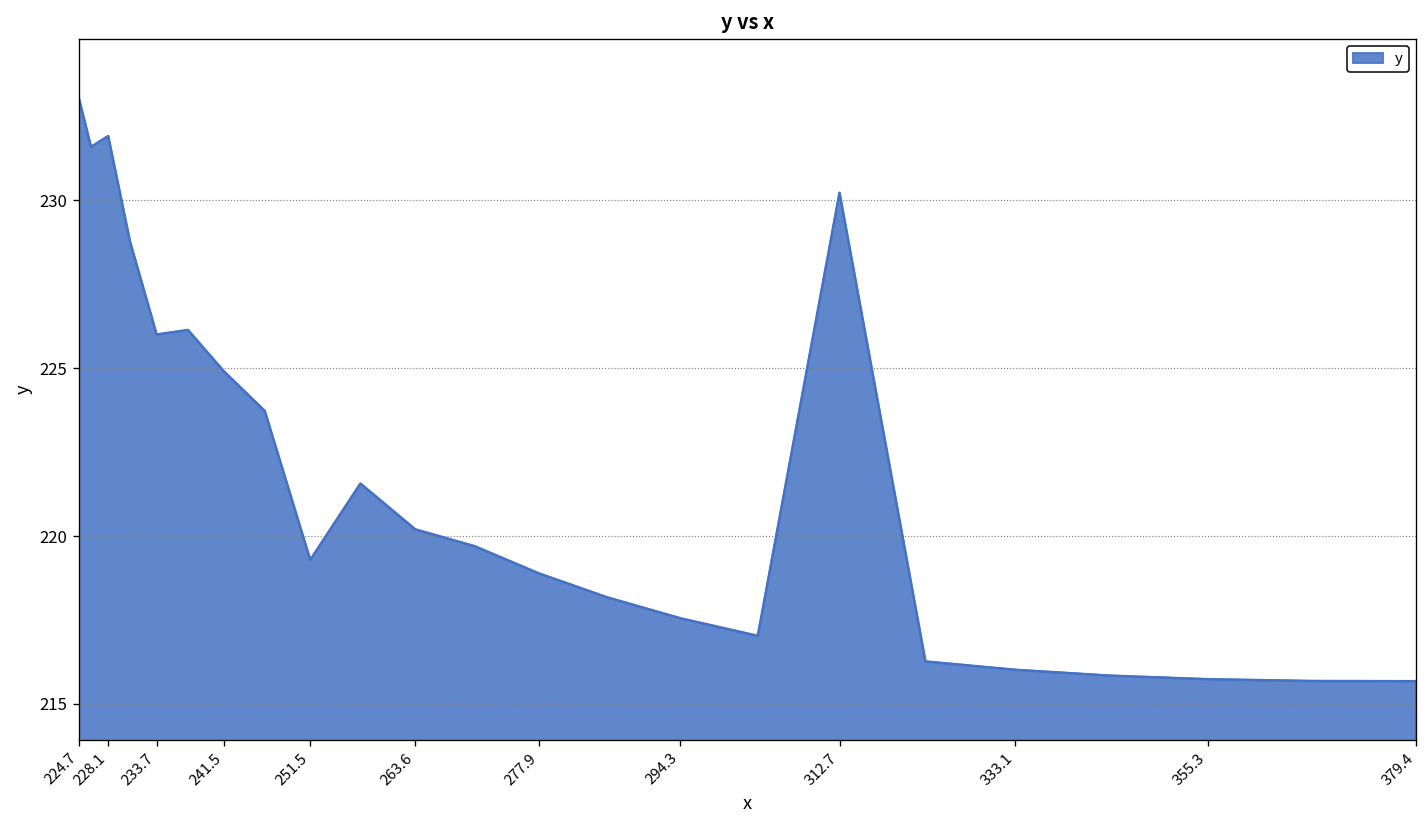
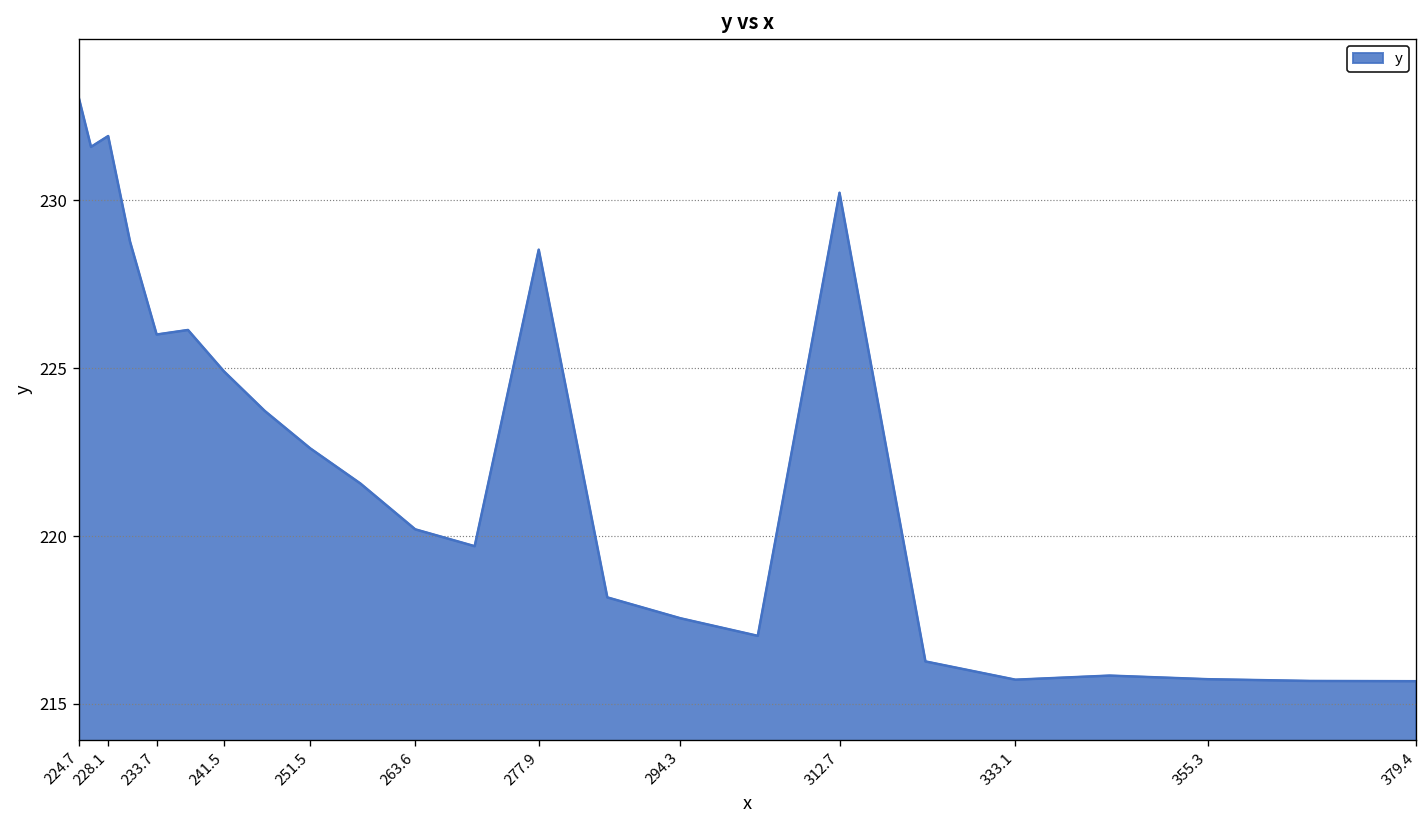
251.5: 219.3 -> 222.6
277.9: 218.9 -> 228.5
333.1: 216.0 -> 215.7
